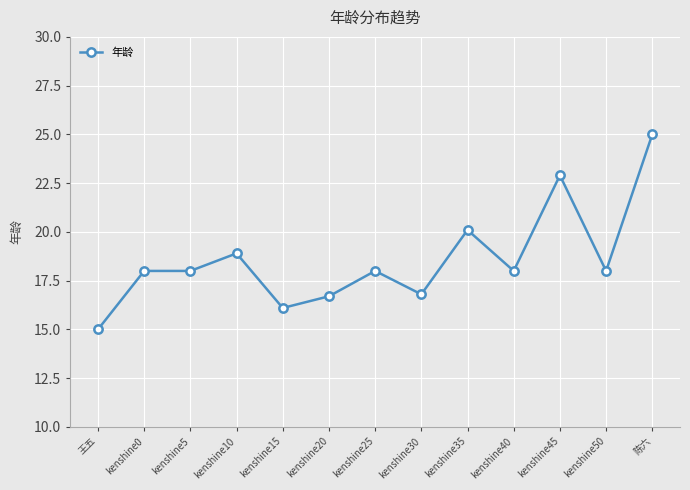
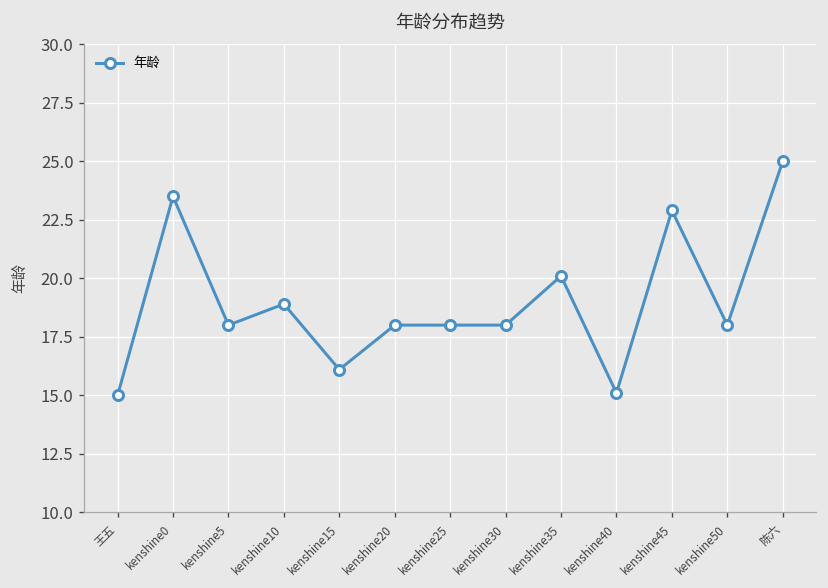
kenshine0: 18.0 -> 23.5
kenshine20: 16.7 -> 18.0
kenshine30: 16.8 -> 18.0
kenshine40: 18.0 -> 15.1
